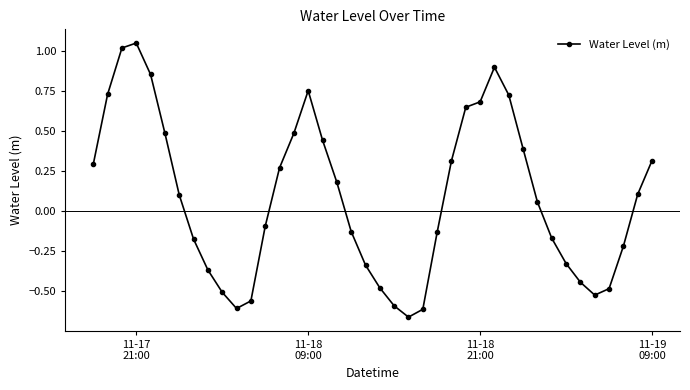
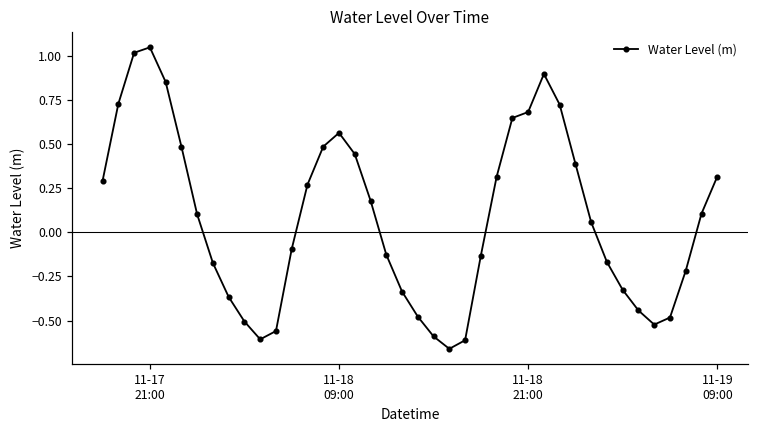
11-18 09:00: 0.75 -> 0.56
